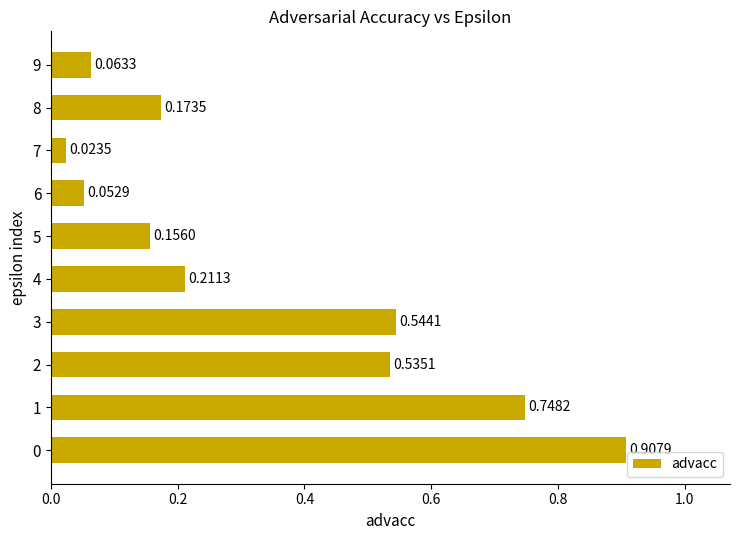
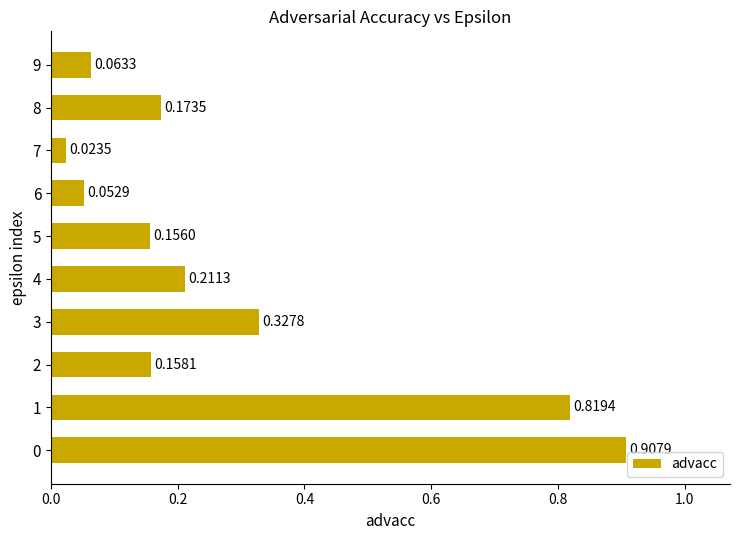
3: 0.5441 -> 0.3278
2: 0.5351 -> 0.1581
1: 0.7482 -> 0.8194
